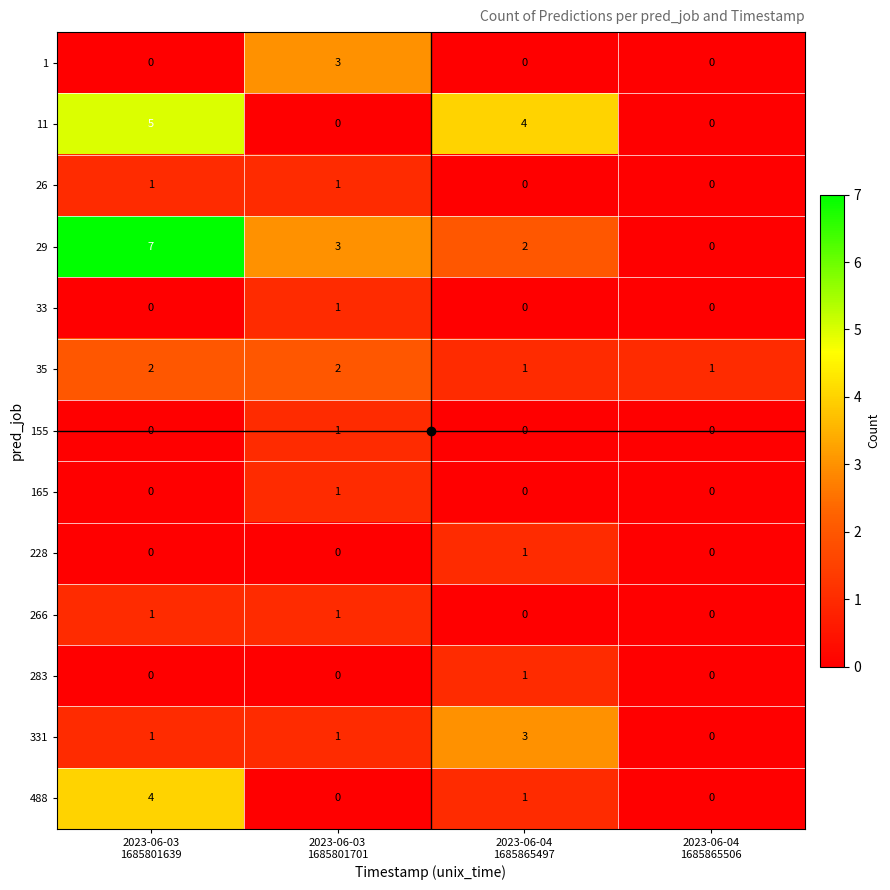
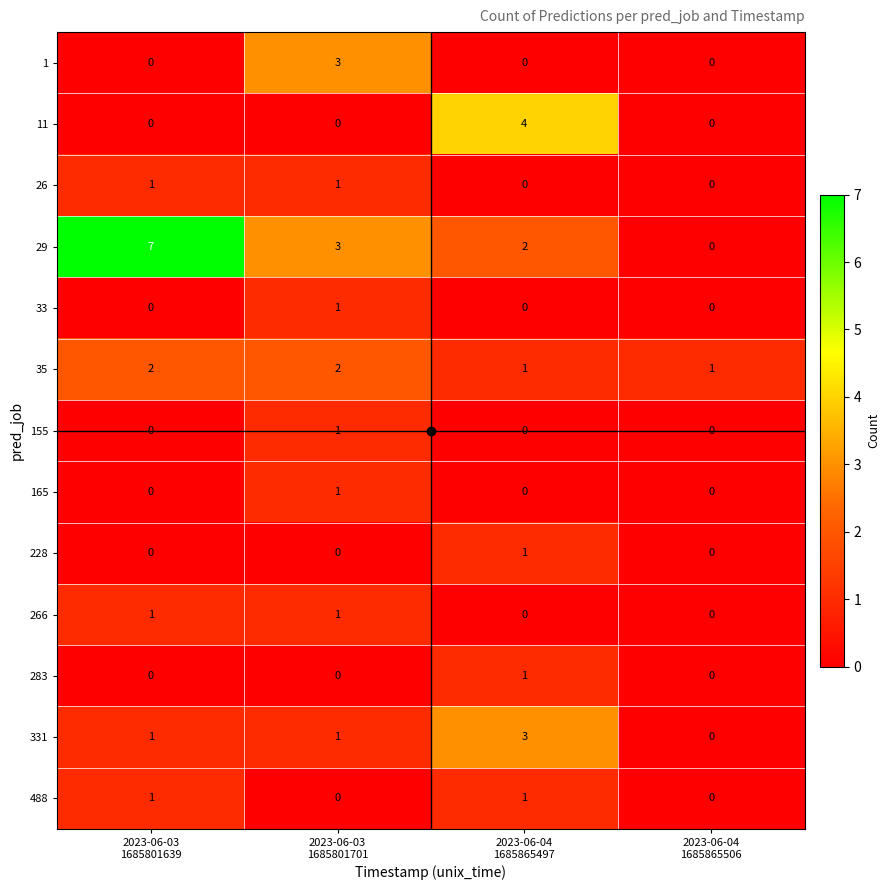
11, 2023-06-03 1685801639: 5 -> 0
488, 2023-06-03 1685801639: 4 -> 1
